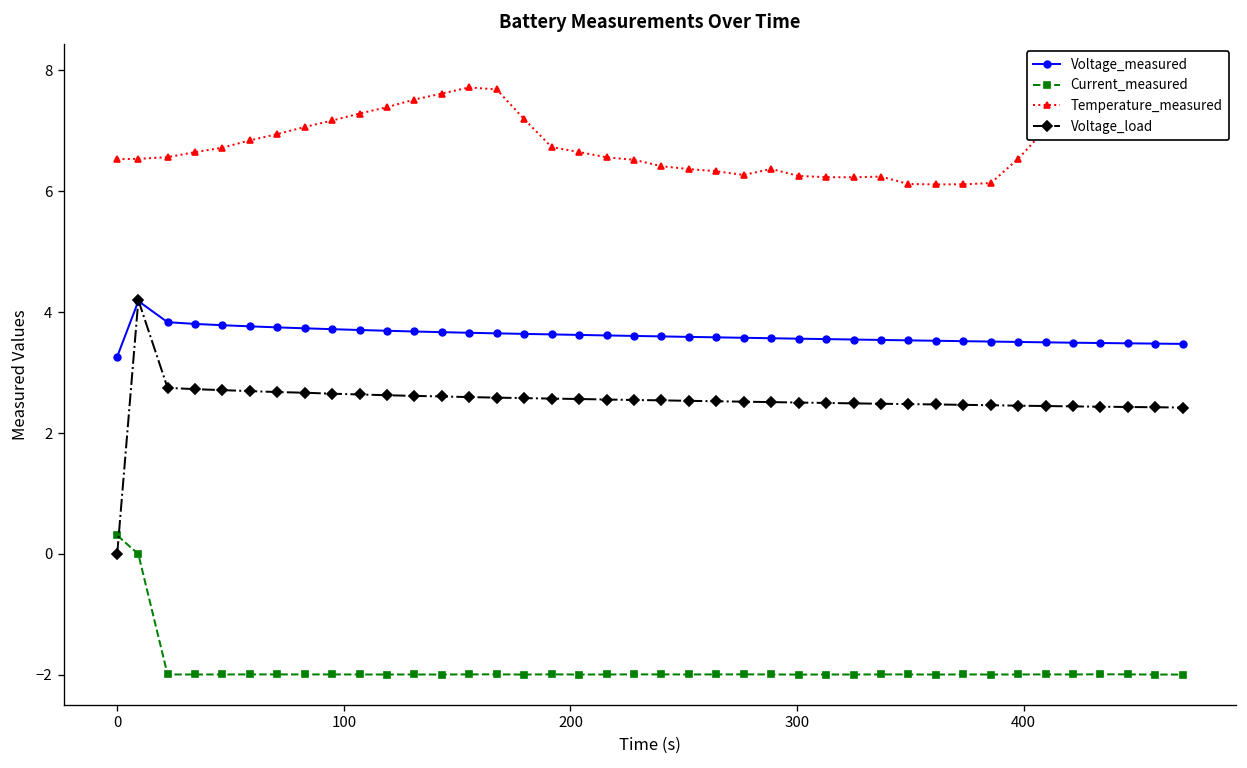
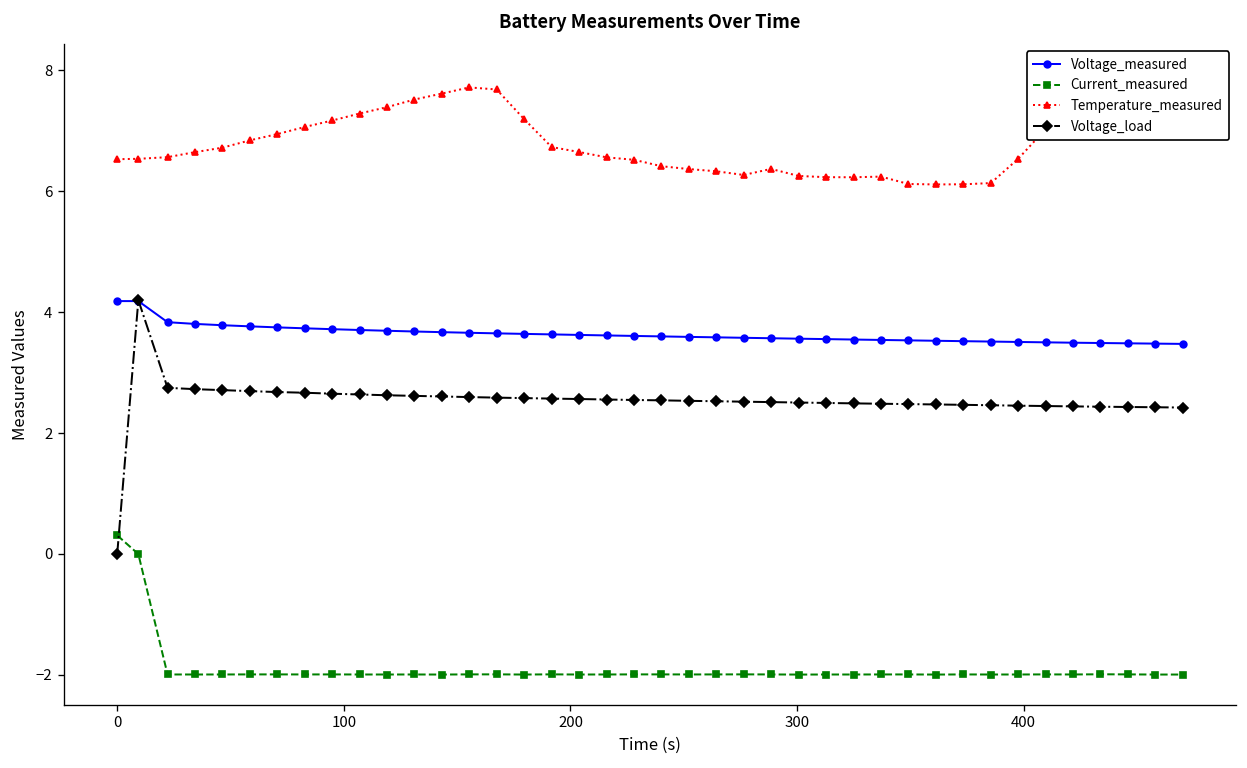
Voltage_measured, 0: 3.3 -> 4.2
